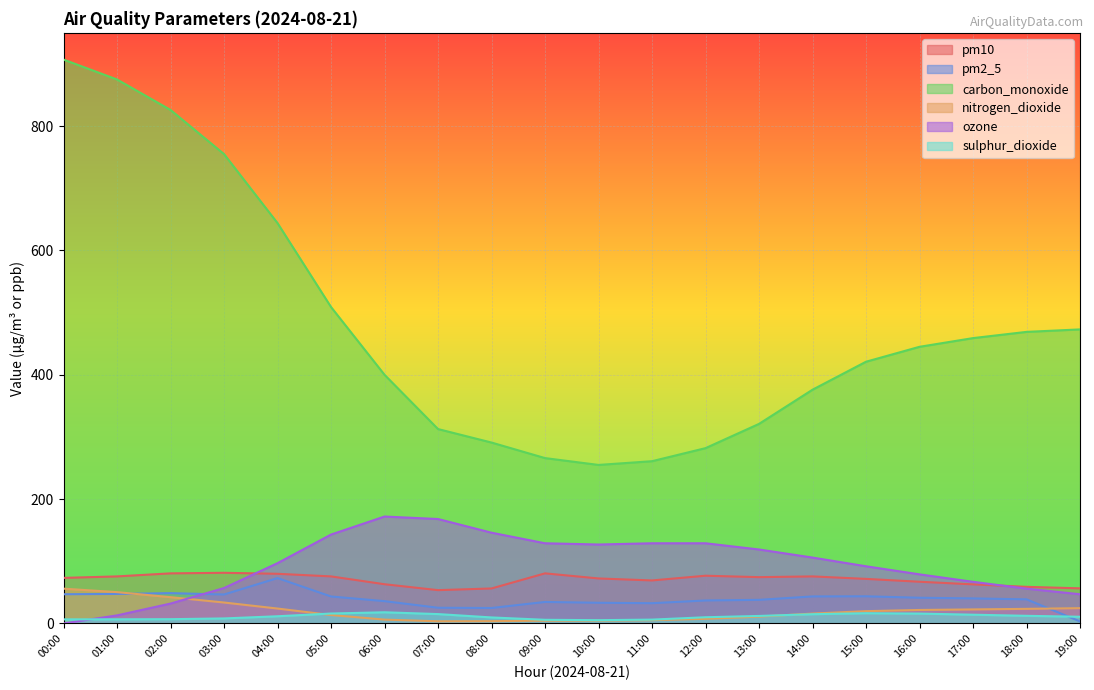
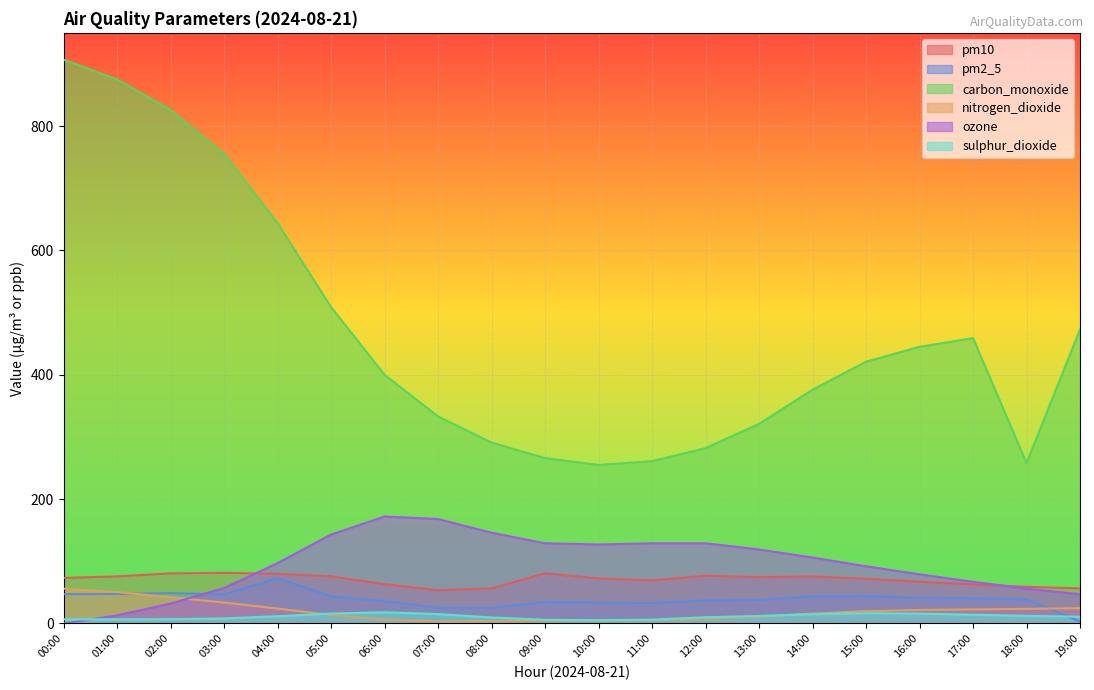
carbon_monoxide, 07:00: 310 -> 330
carbon_monoxide, 18:00: 470 -> 260
